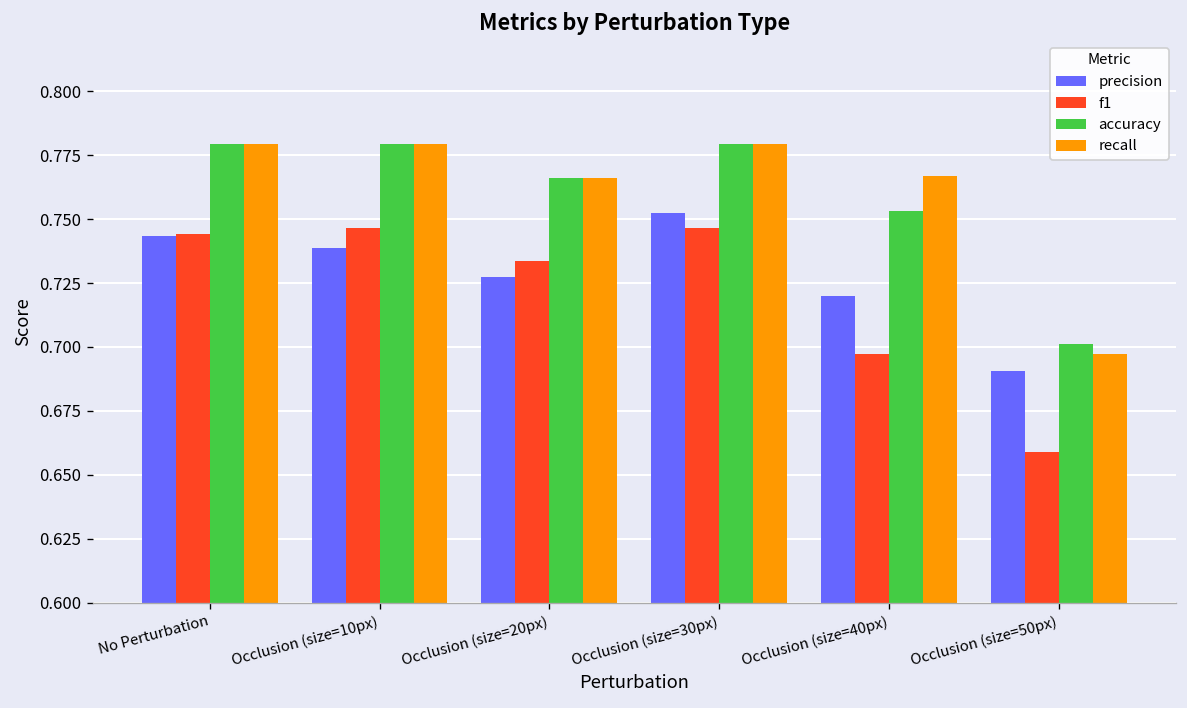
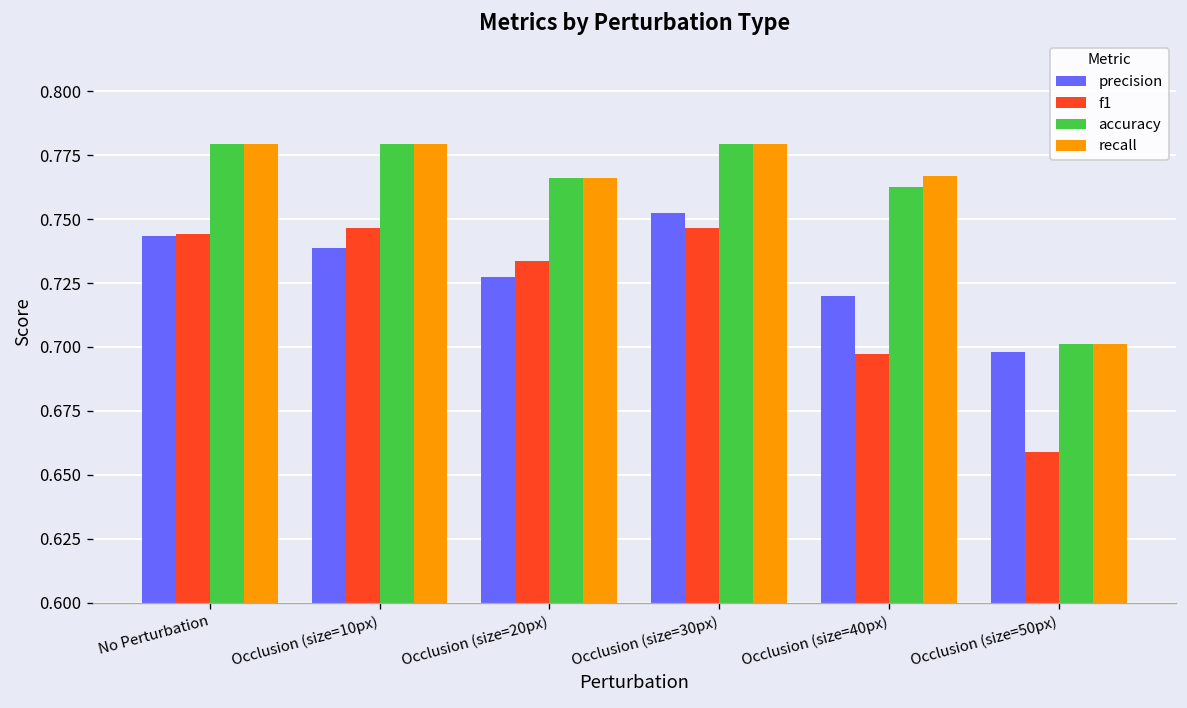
accuracy, Occlusion (size=40px): 0.753 -> 0.762
precision, Occlusion (size=50px): 0.691 -> 0.698
recall, Occlusion (size=50px): 0.697 -> 0.701
